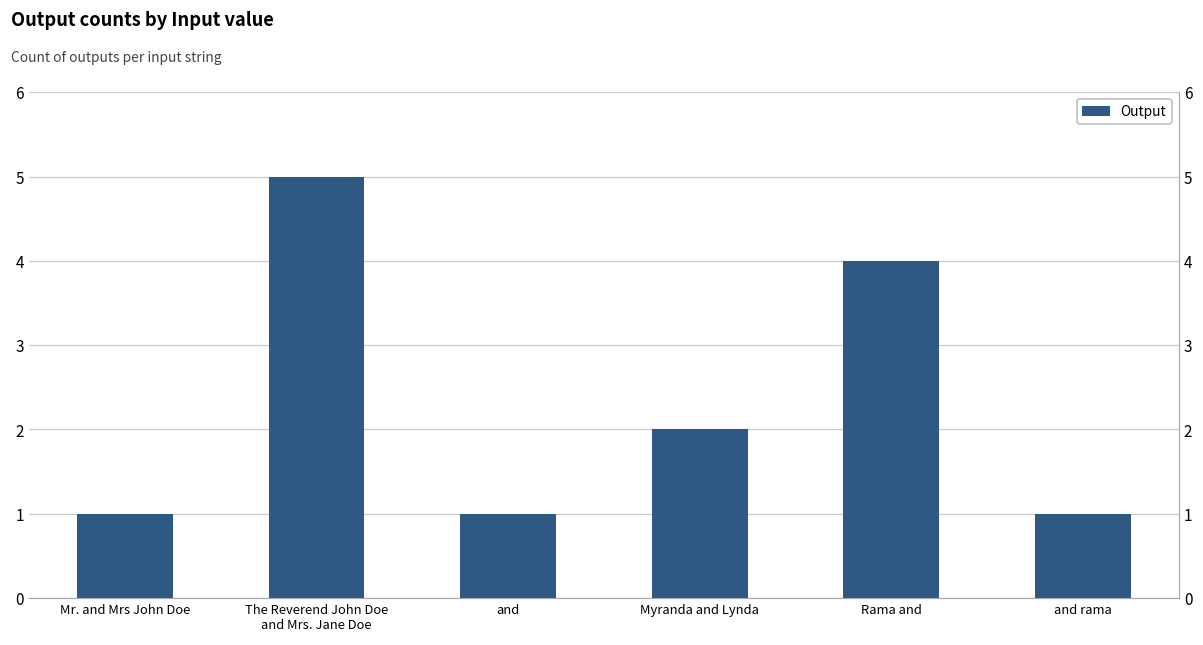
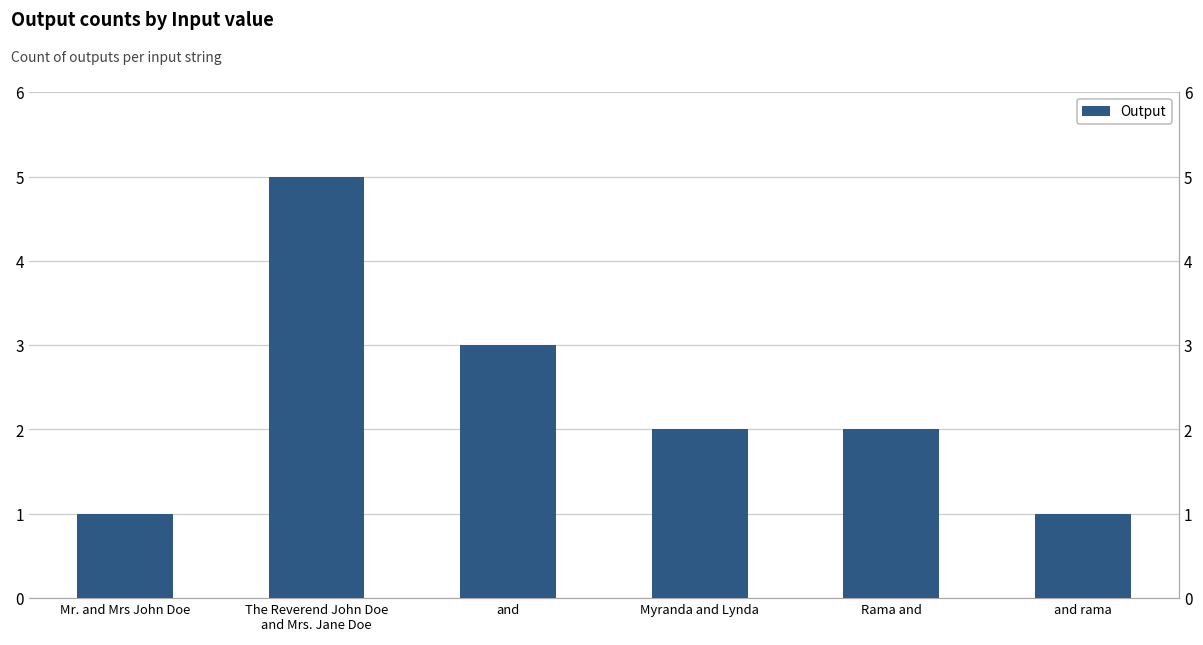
and: 1 -> 3
Rama and: 4 -> 2
